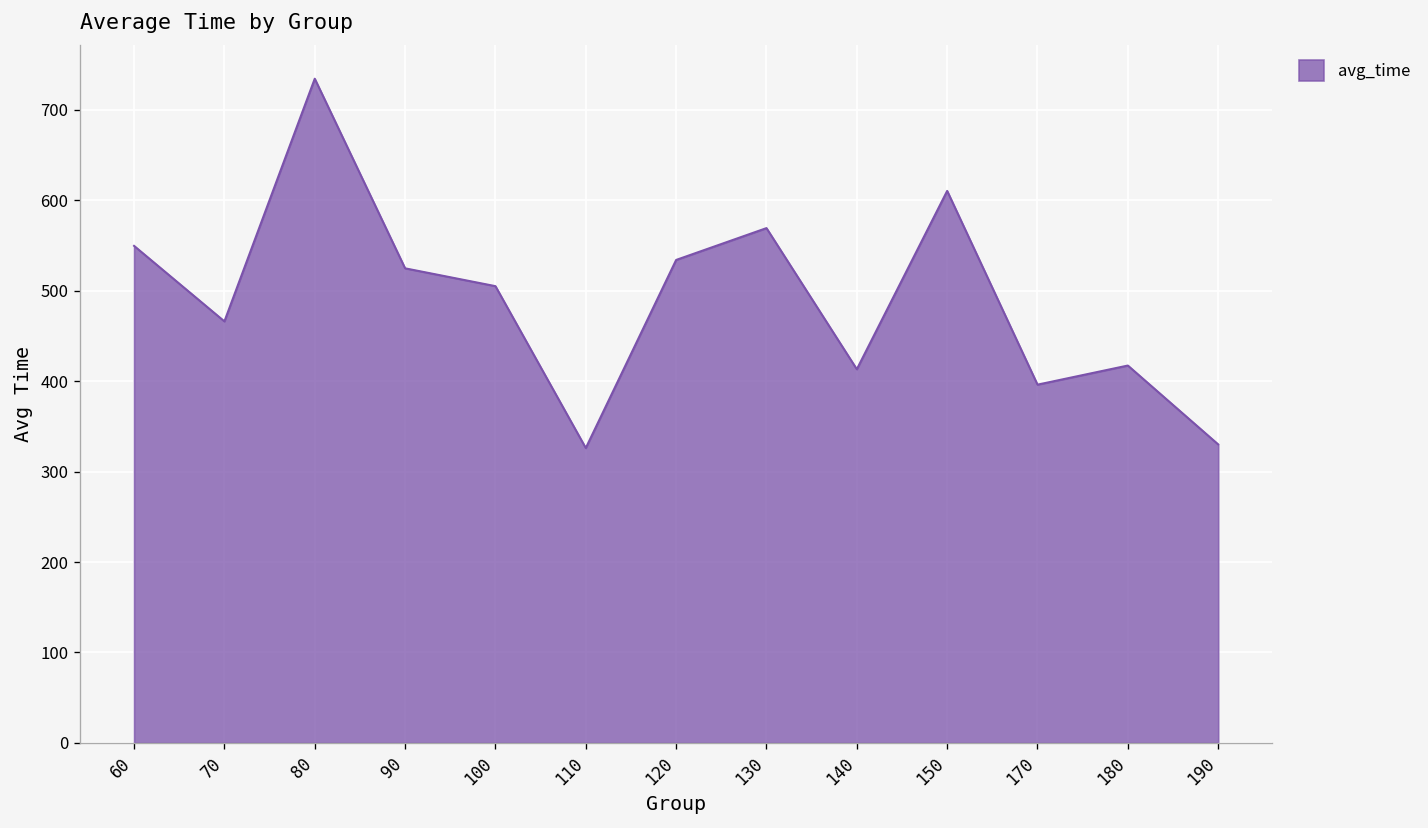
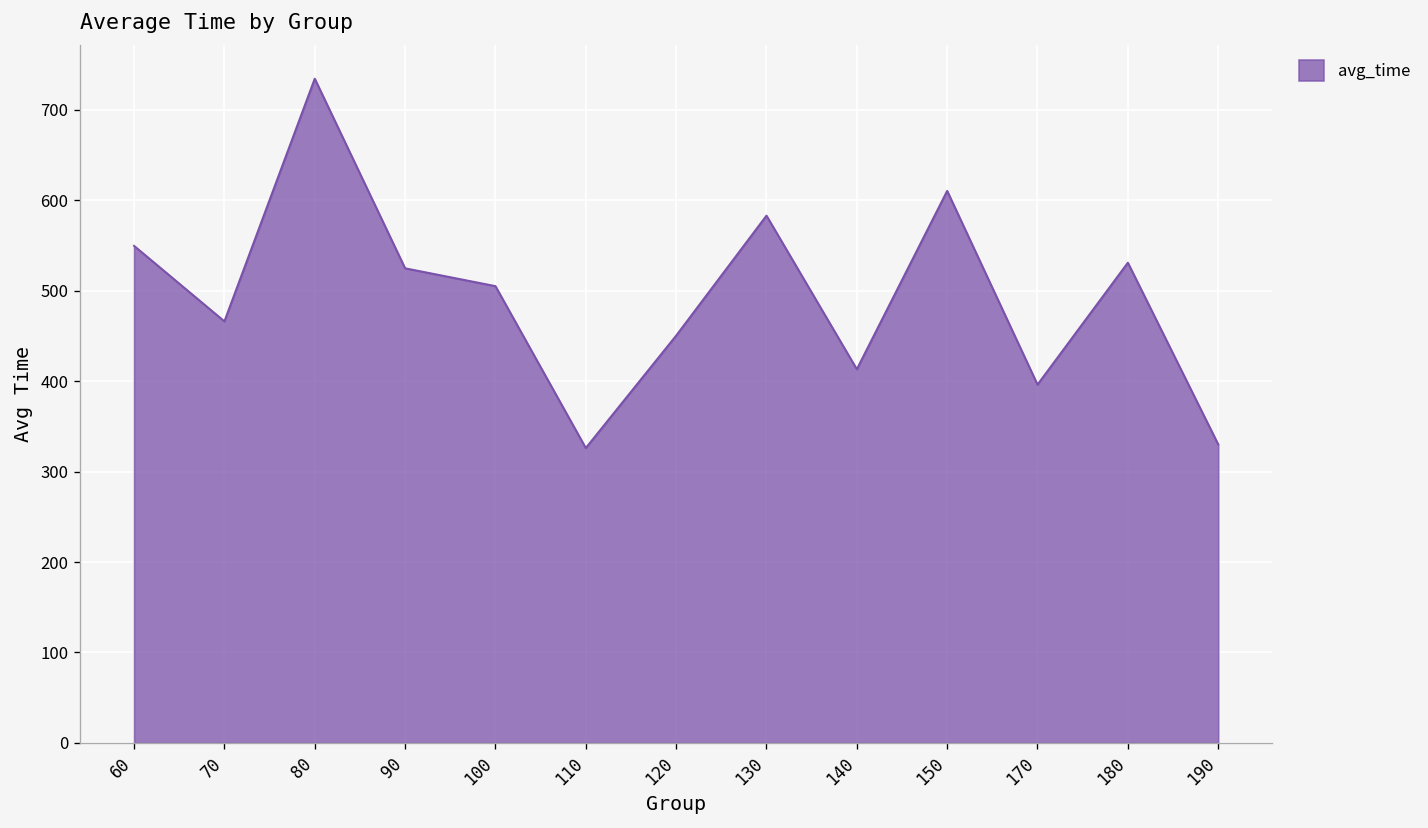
120: 530 -> 450
130: 570 -> 580
180: 420 -> 530
